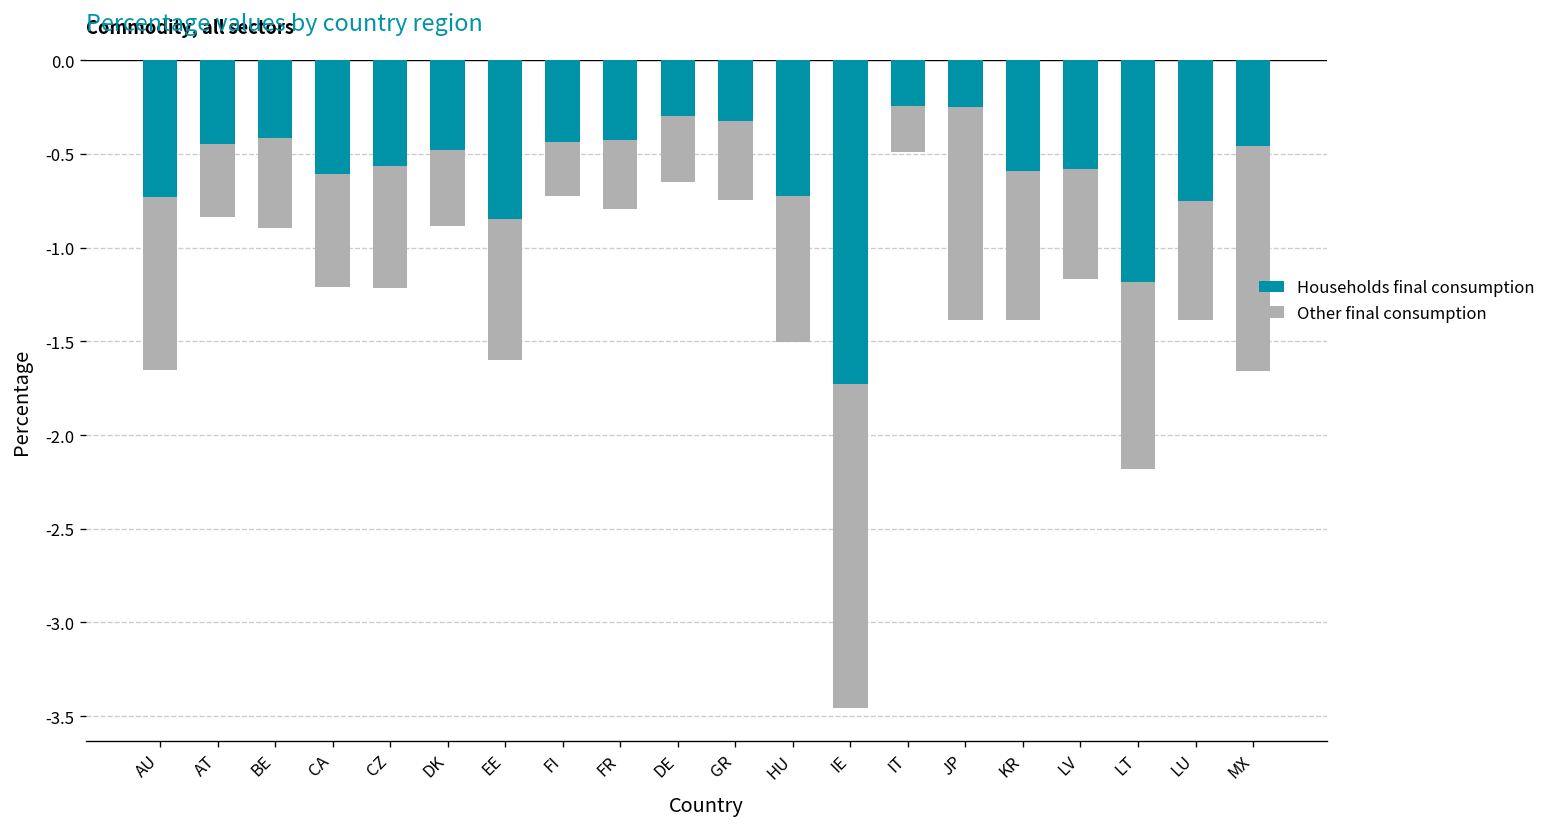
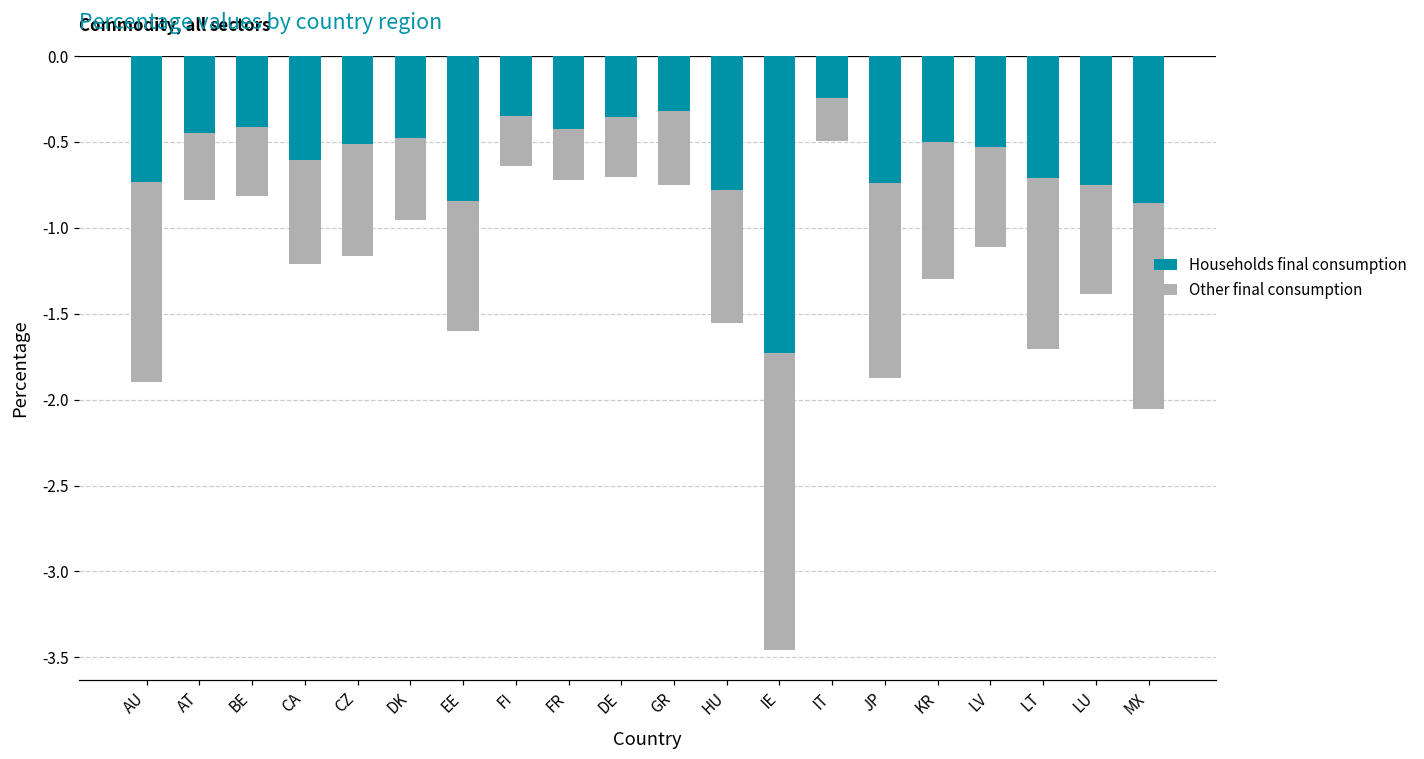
Other final consumption, AU: -0.92 -> -1.16
Other final consumption, BE: -0.48 -> -0.40
Households final consumption, CZ: -0.57 -> -0.51
Other final consumption, DK: -0.41 -> -0.48
Households final consumption, FI: -0.43 -> -0.35
Other final consumption, FR: -0.37 -> -0.29
Households final consumption, DE: -0.30 -> -0.35
Households final consumption, HU: -0.73 -> -0.78
Households final consumption, JP: -0.25 -> -0.74
Households final consumption, KR: -0.59 -> -0.50
Households final consumption, LV: -0.58 -> -0.53
Households final consumption, LT: -1.18 -> -0.71
Households final consumption, MX: -0.46 -> -0.85
